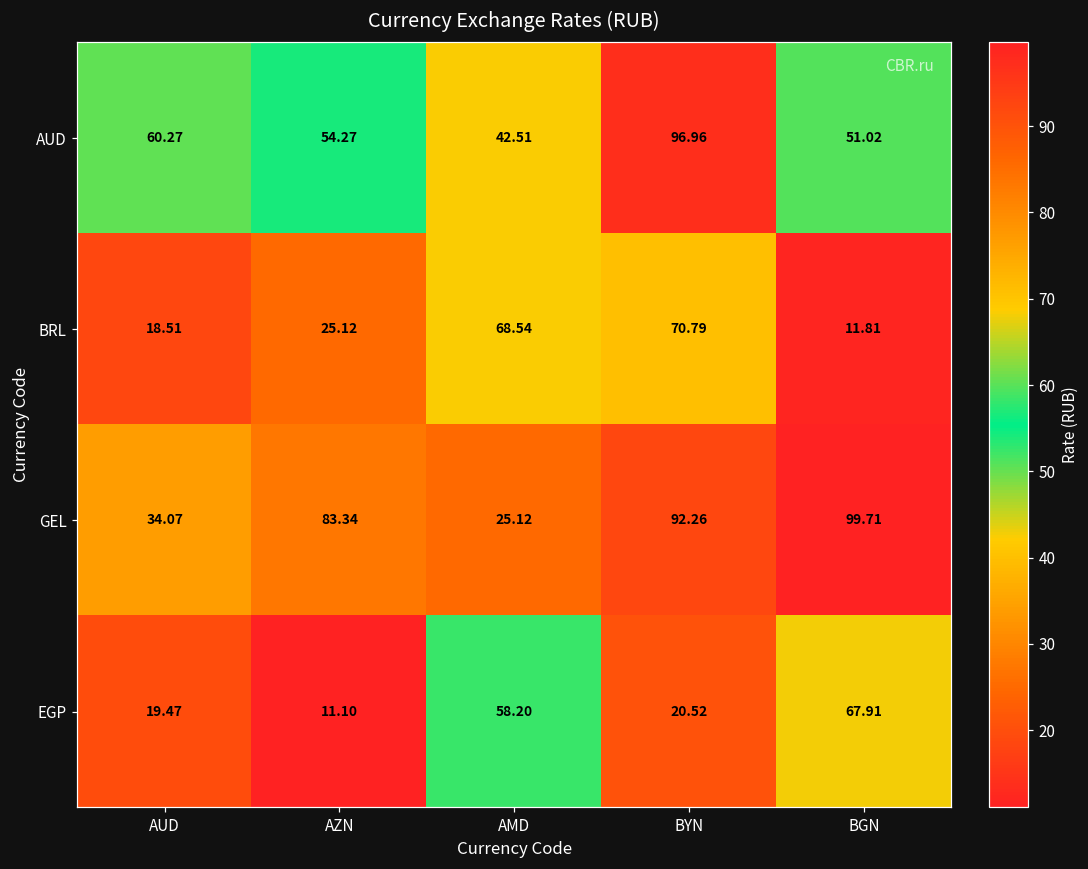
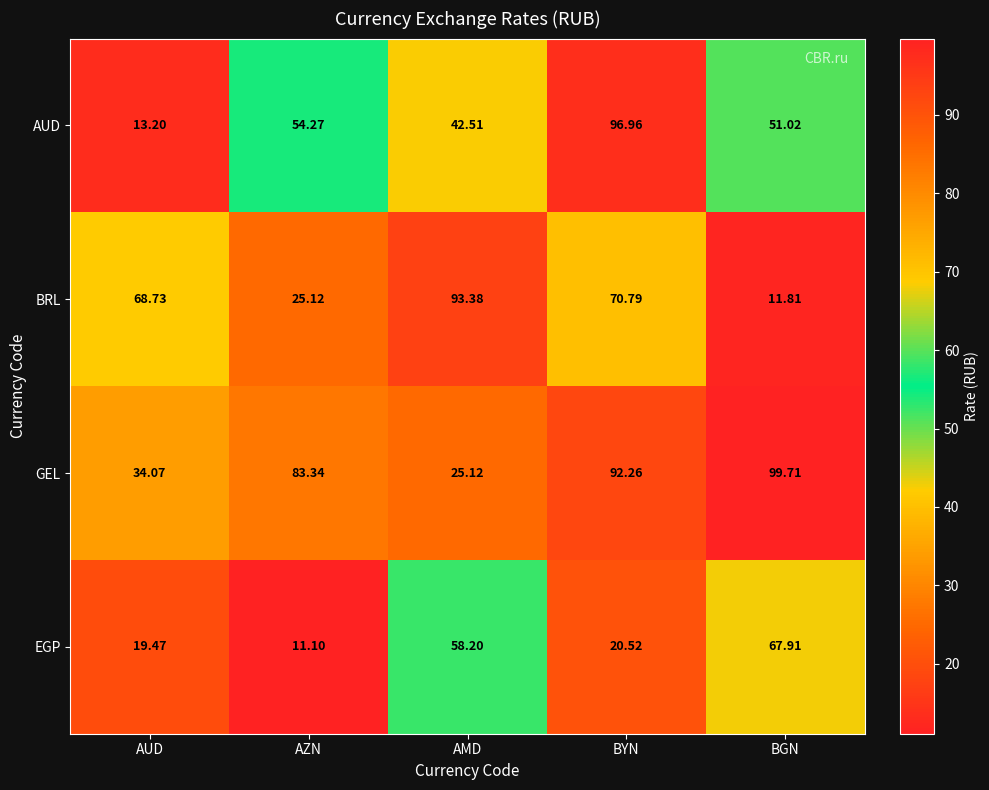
AUD, AUD: 60.27 -> 13.20
BRL, AUD: 18.51 -> 68.73
BRL, AMD: 68.54 -> 93.38
